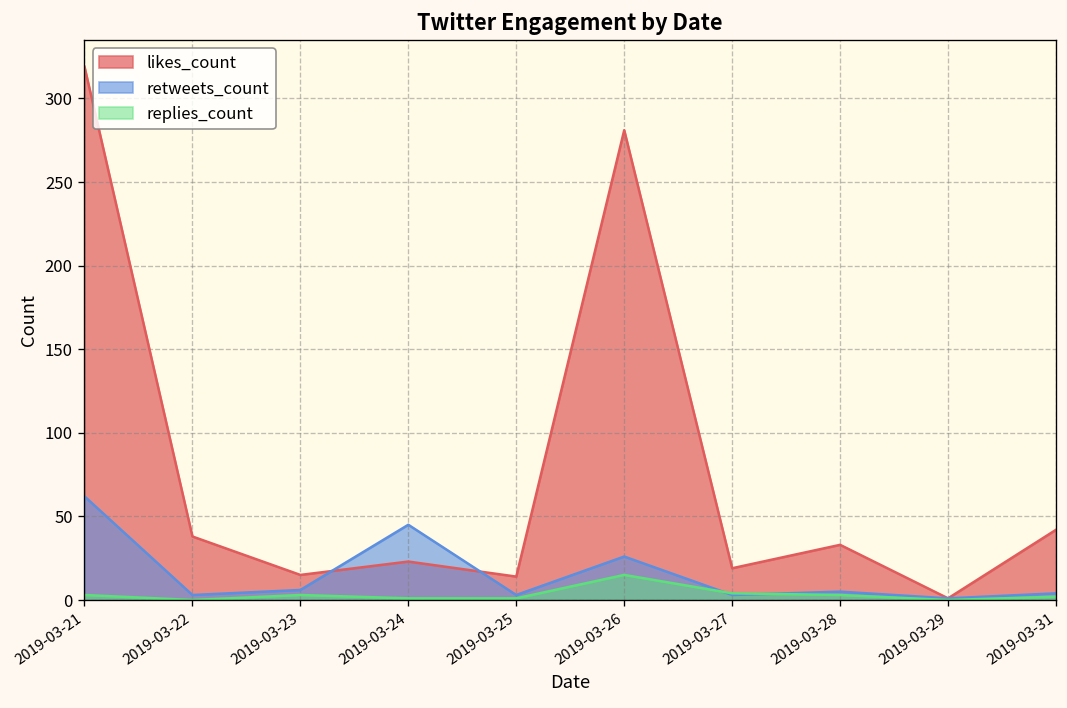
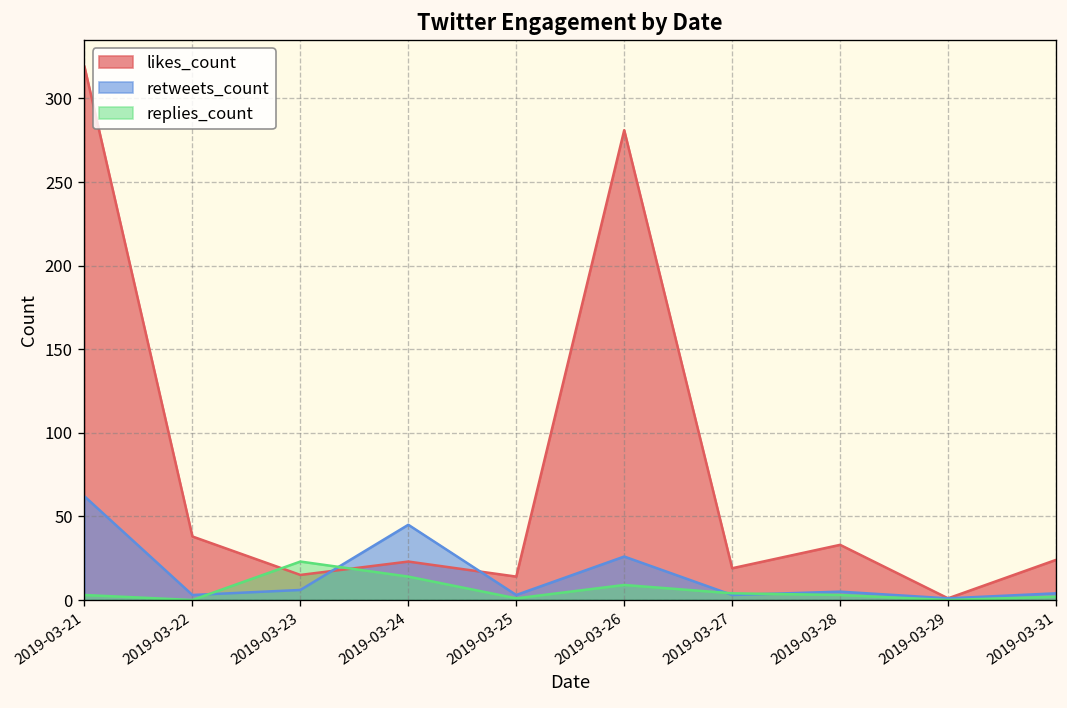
replies_count, 2019-03-23: 3 -> 23
replies_count, 2019-03-24: 1 -> 14
replies_count, 2019-03-26: 15 -> 9
likes_count, 2019-03-31: 42 -> 24
